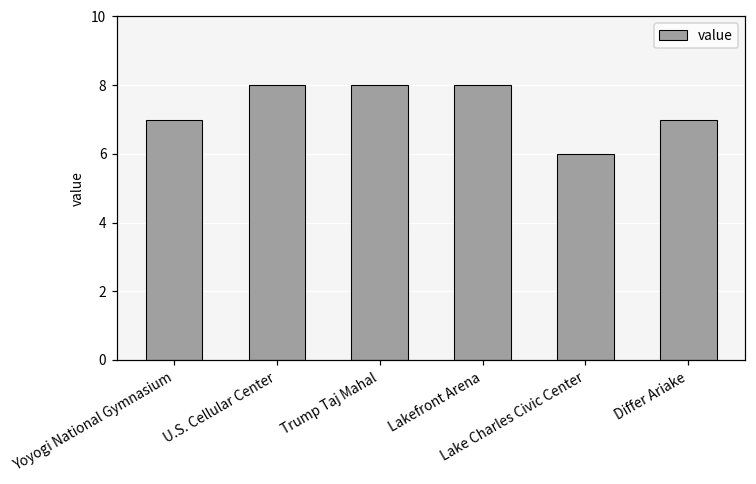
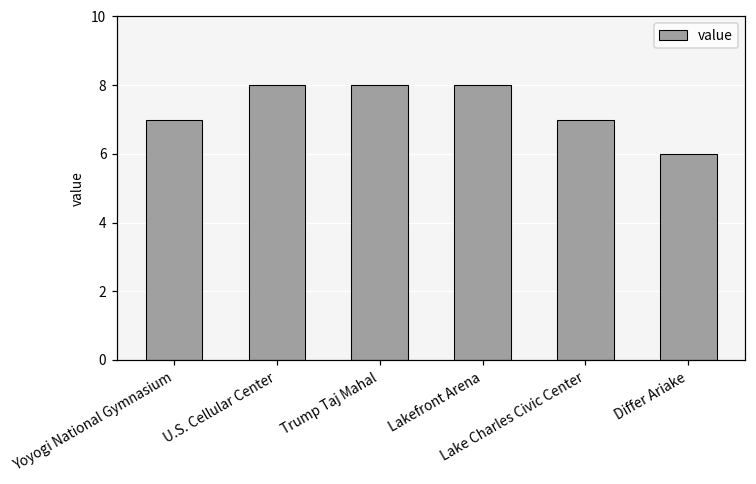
Lake Charles Civic Center: 6 -> 7
Differ Ariake: 7 -> 6
